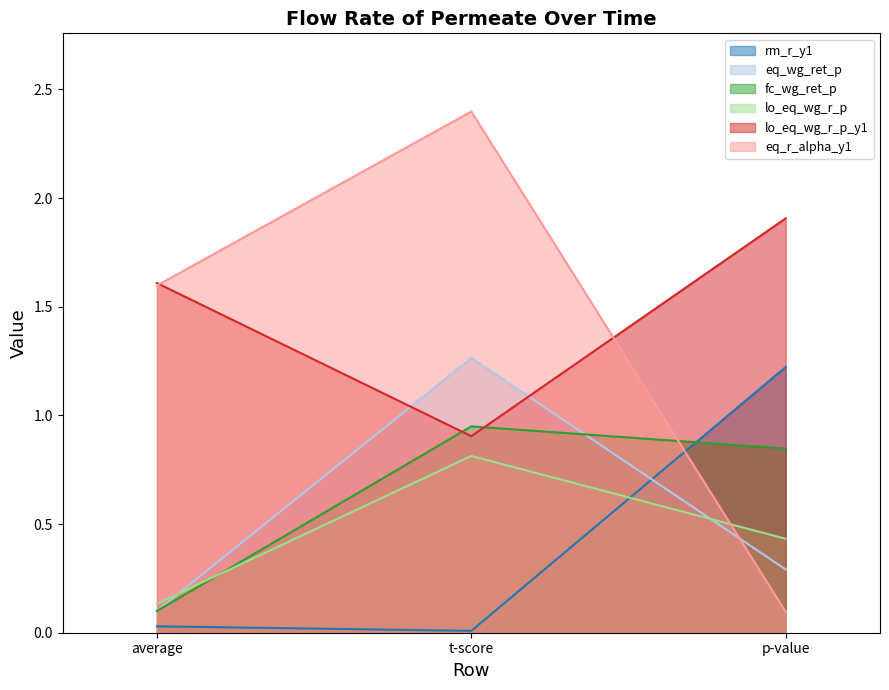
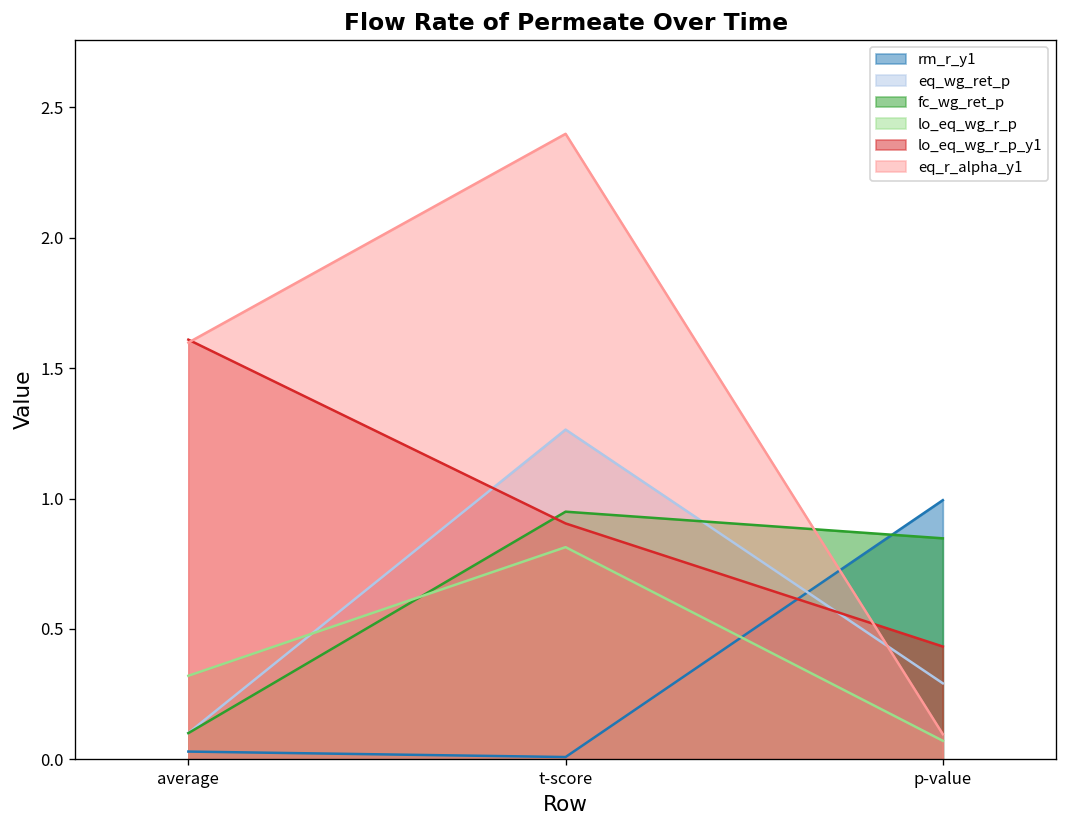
lo_eq_wg_r_p, average: 0.13 -> 0.32
rm_r_y1, p-value: 1.22 -> 0.99
lo_eq_wg_r_p, p-value: 0.43 -> 0.07
lo_eq_wg_r_p_y1, p-value: 1.91 -> 0.43
